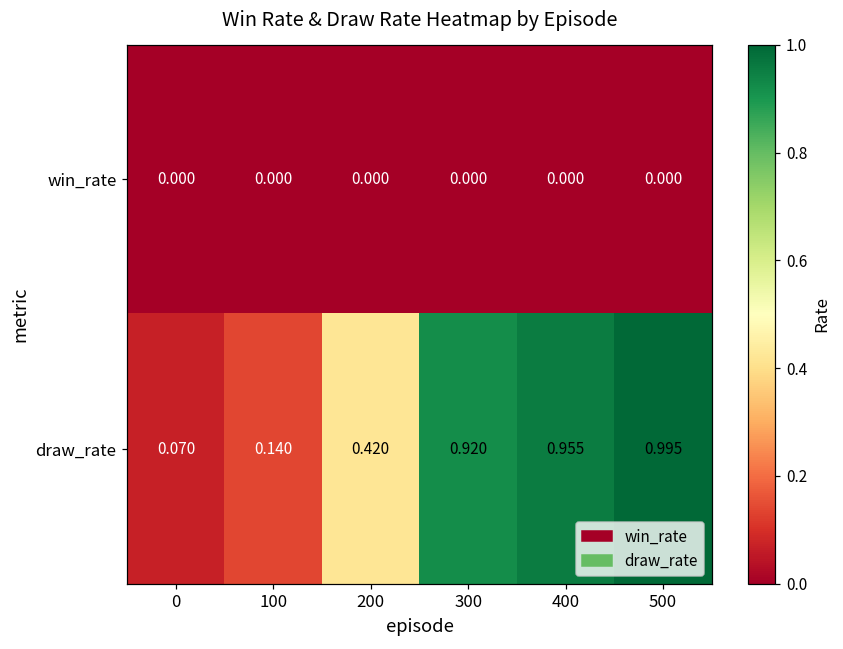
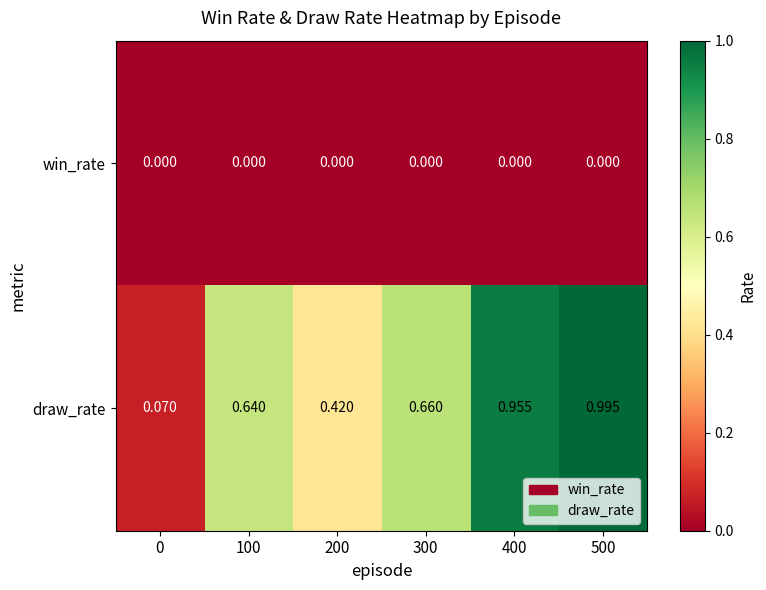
draw_rate, 100: 0.140 -> 0.640
draw_rate, 300: 0.920 -> 0.660
